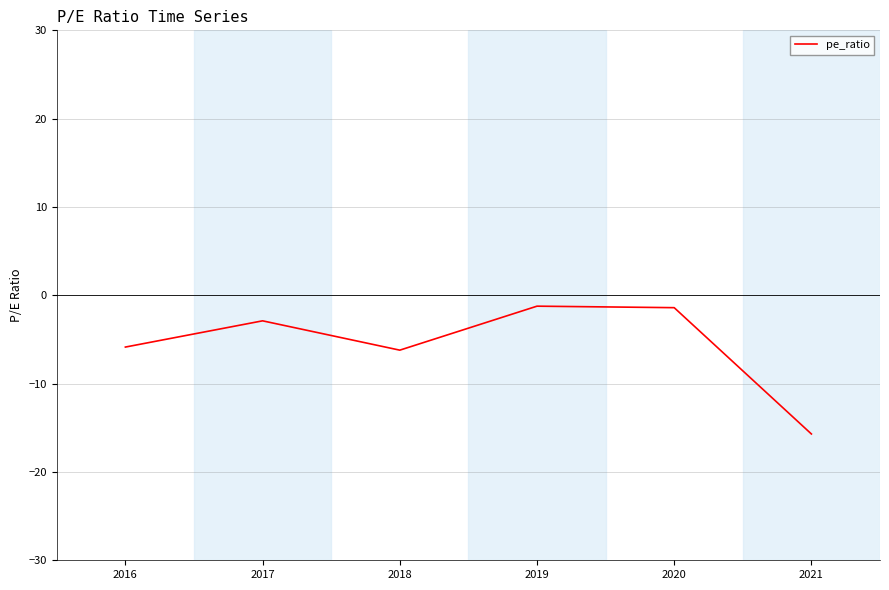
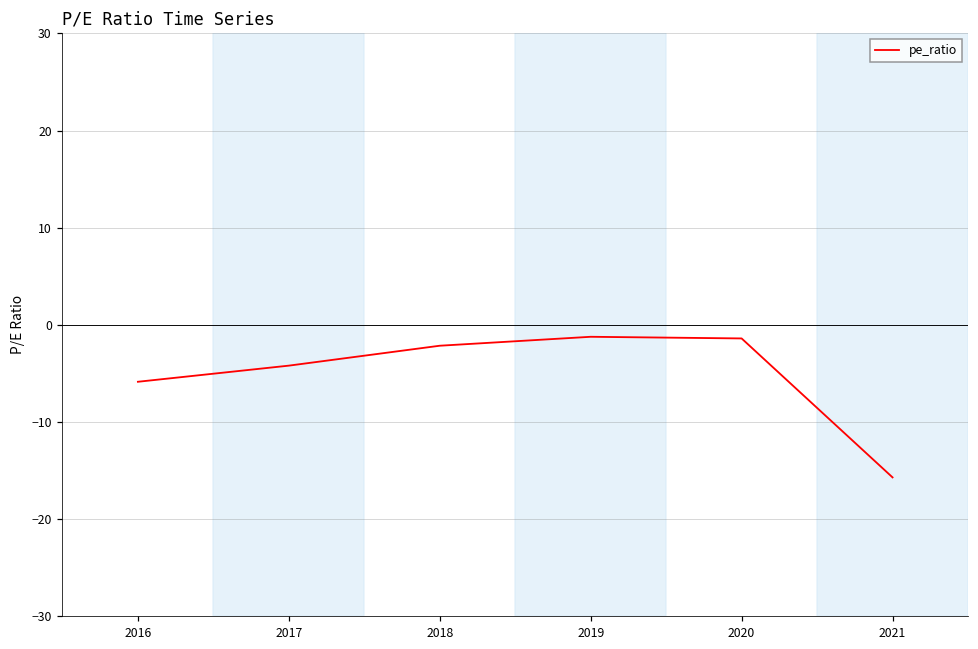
2017: -3 -> -4
2018: -6 -> -2
